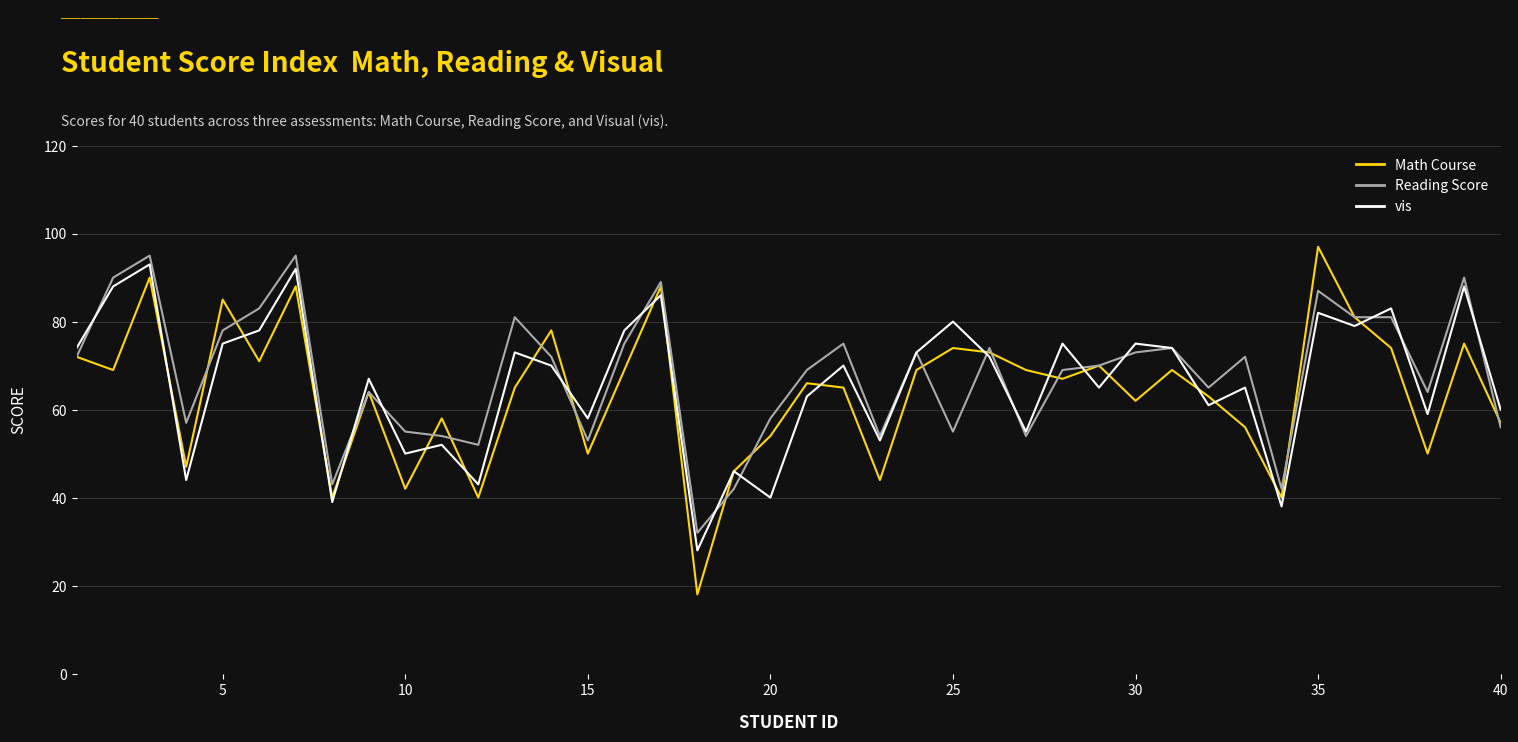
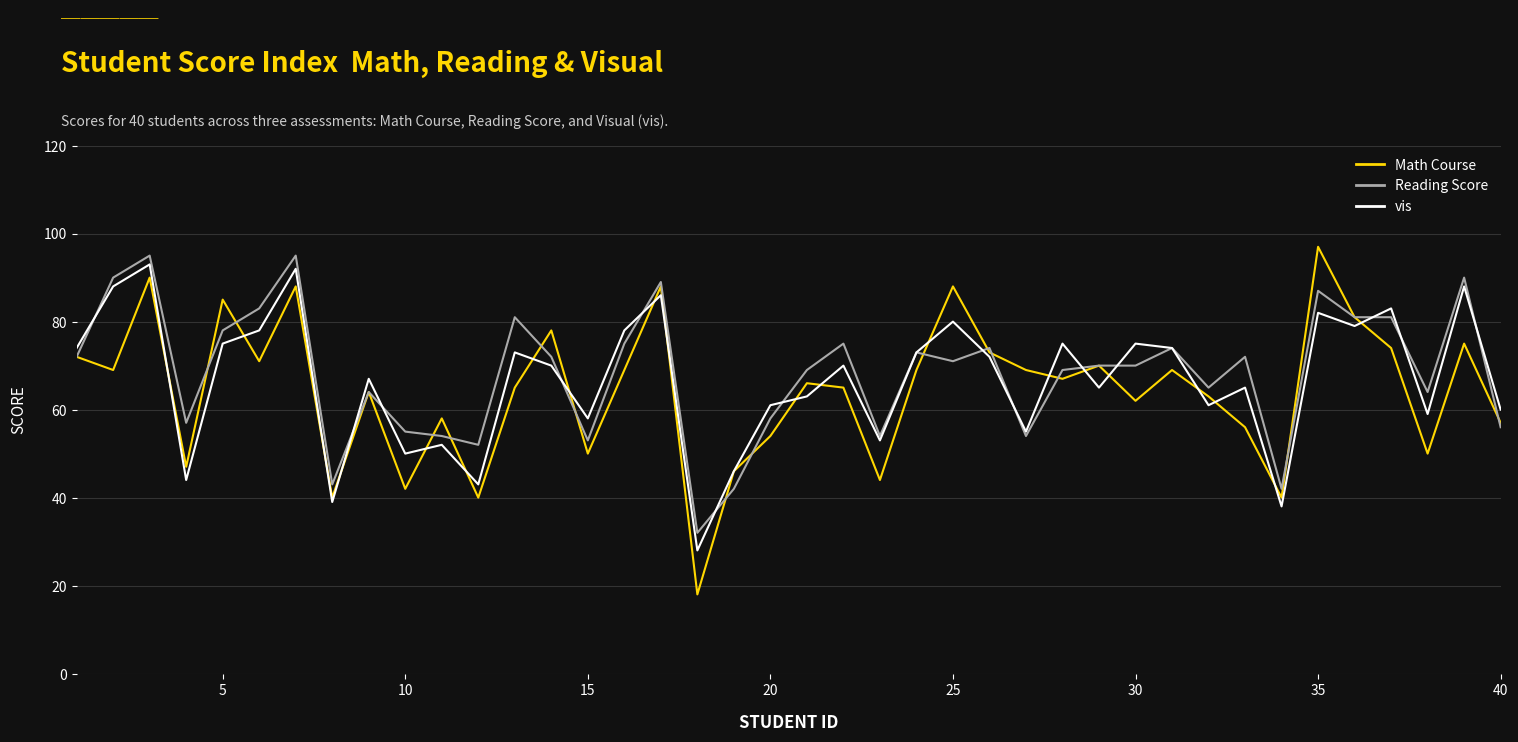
vis, 20: 40 -> 61
Math Course, 25: 74 -> 88
Reading Score, 25: 55 -> 71
Reading Score, 30: 73 -> 70
